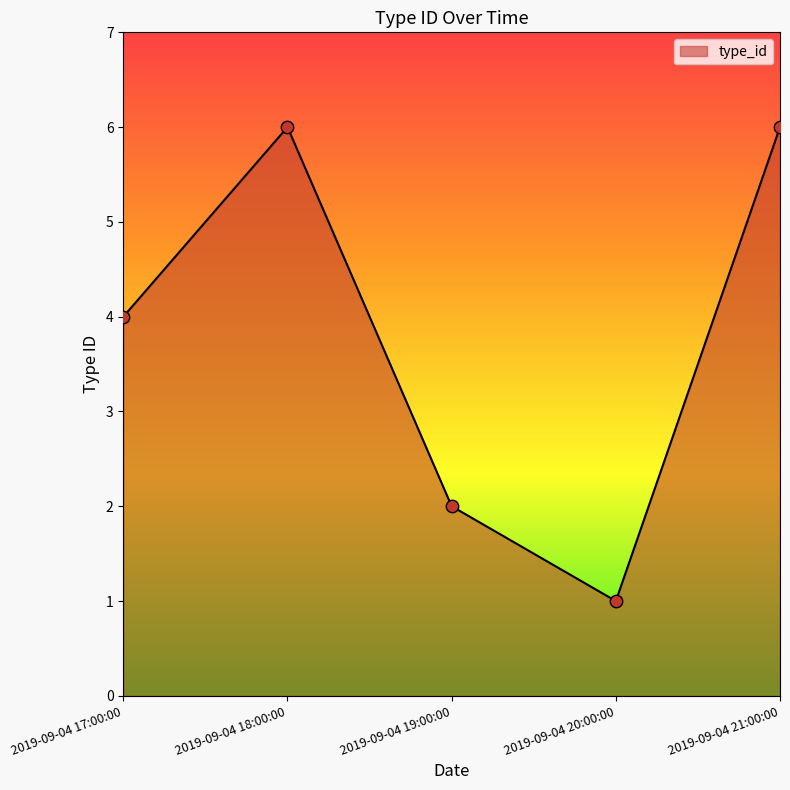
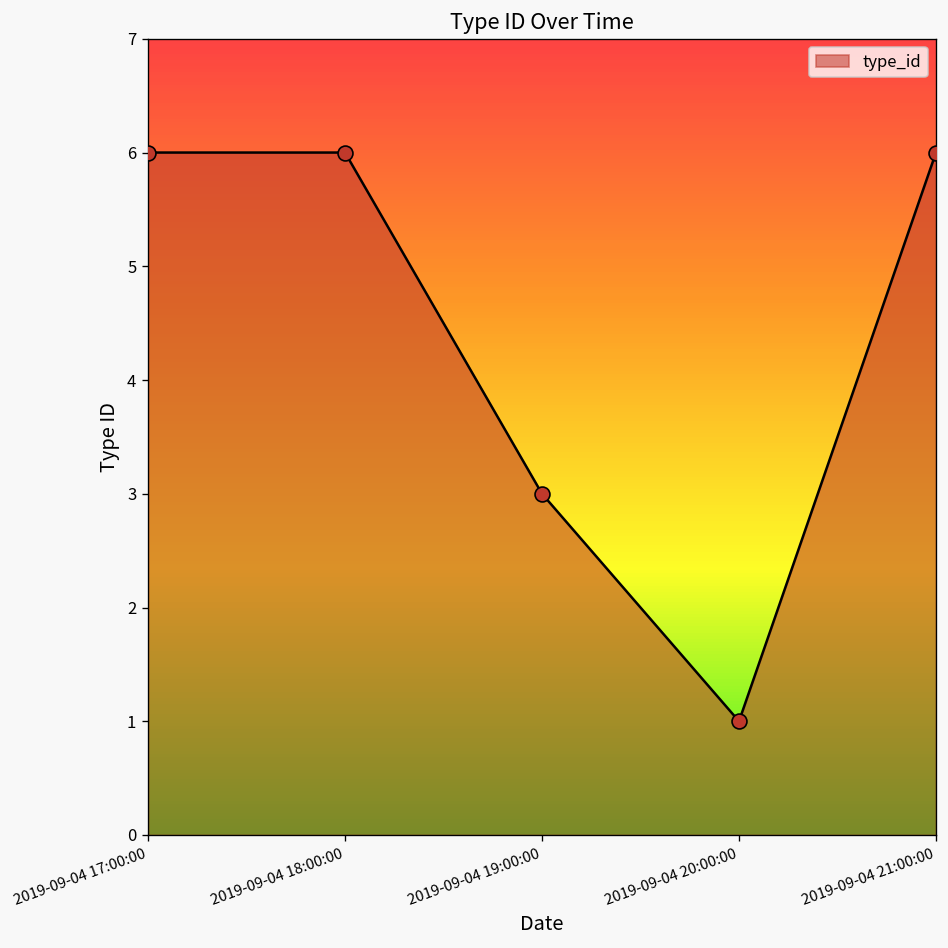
2019-09-04 17:00:00: 4 -> 6
2019-09-04 19:00:00: 2 -> 3
